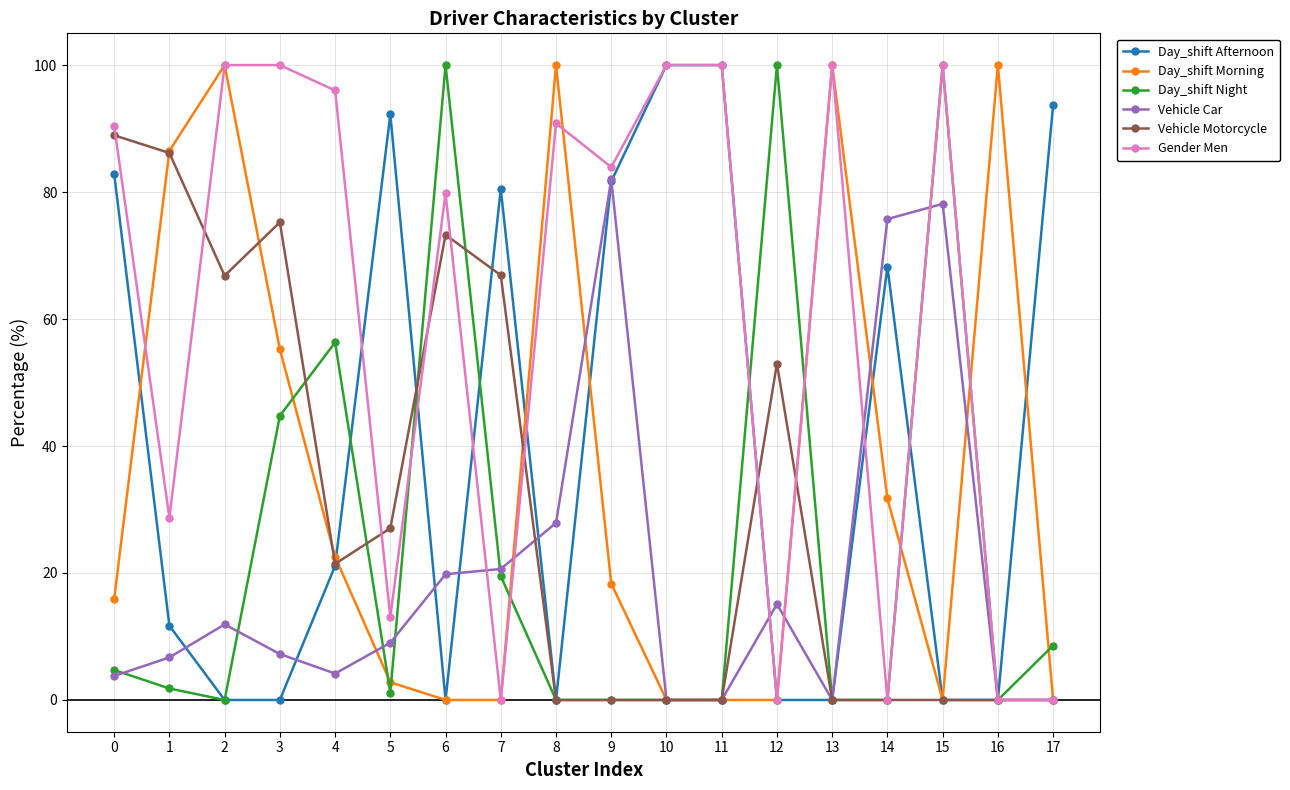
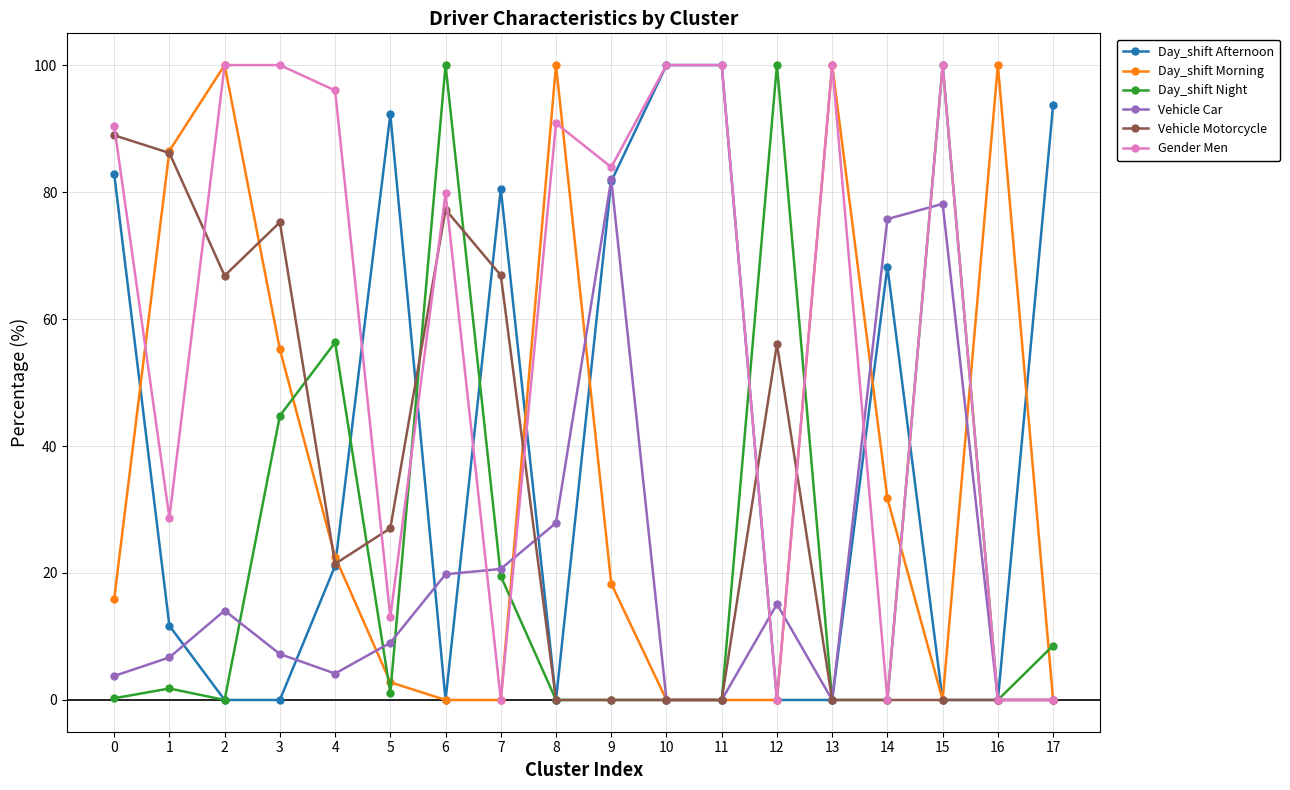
Day_shift Night, 0: 5 -> 0
Vehicle Car, 2: 12 -> 14
Vehicle Motorcycle, 6: 73 -> 77
Vehicle Motorcycle, 12: 53 -> 56
